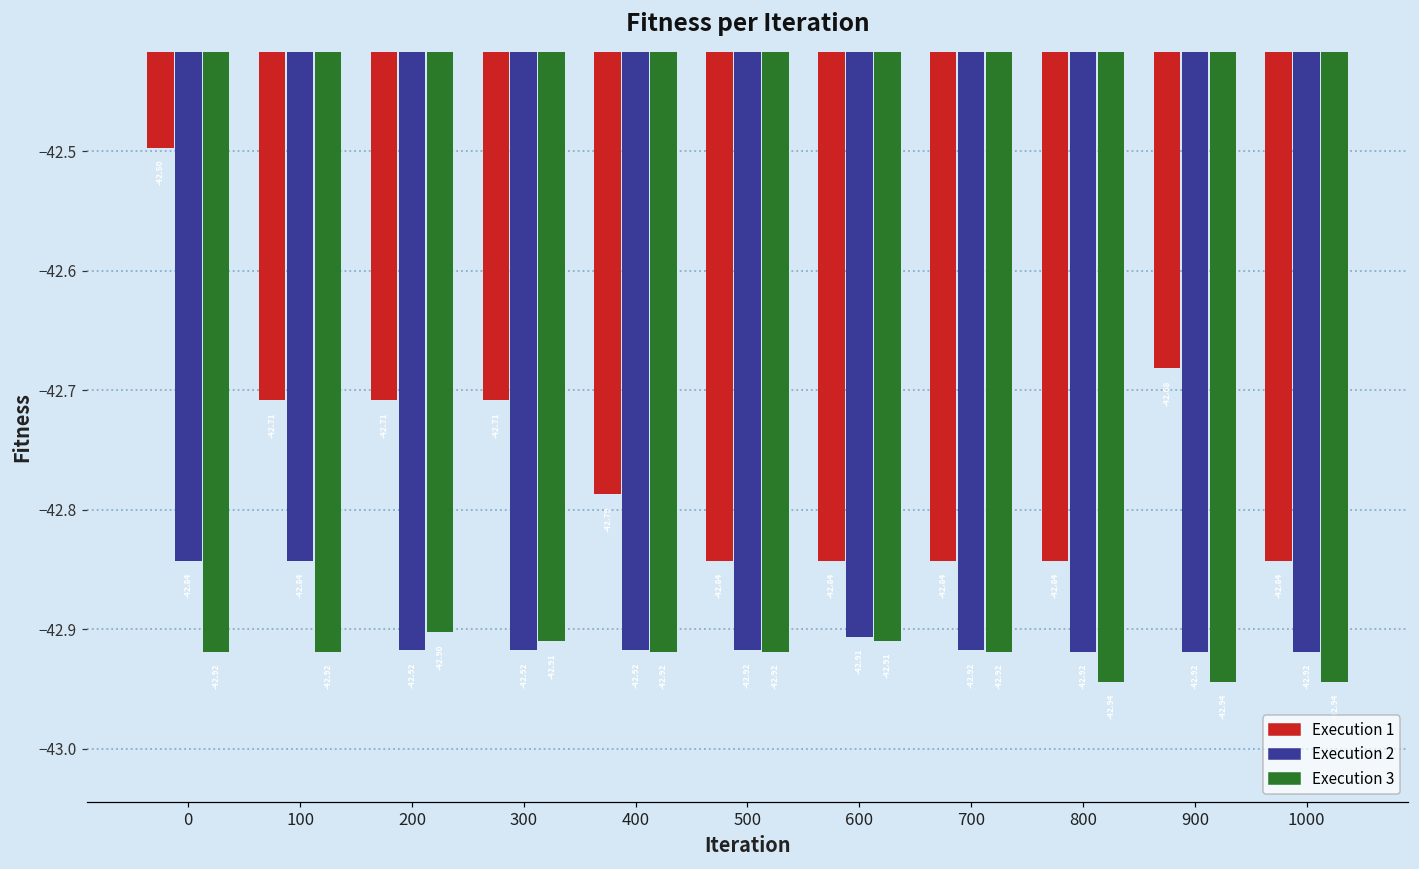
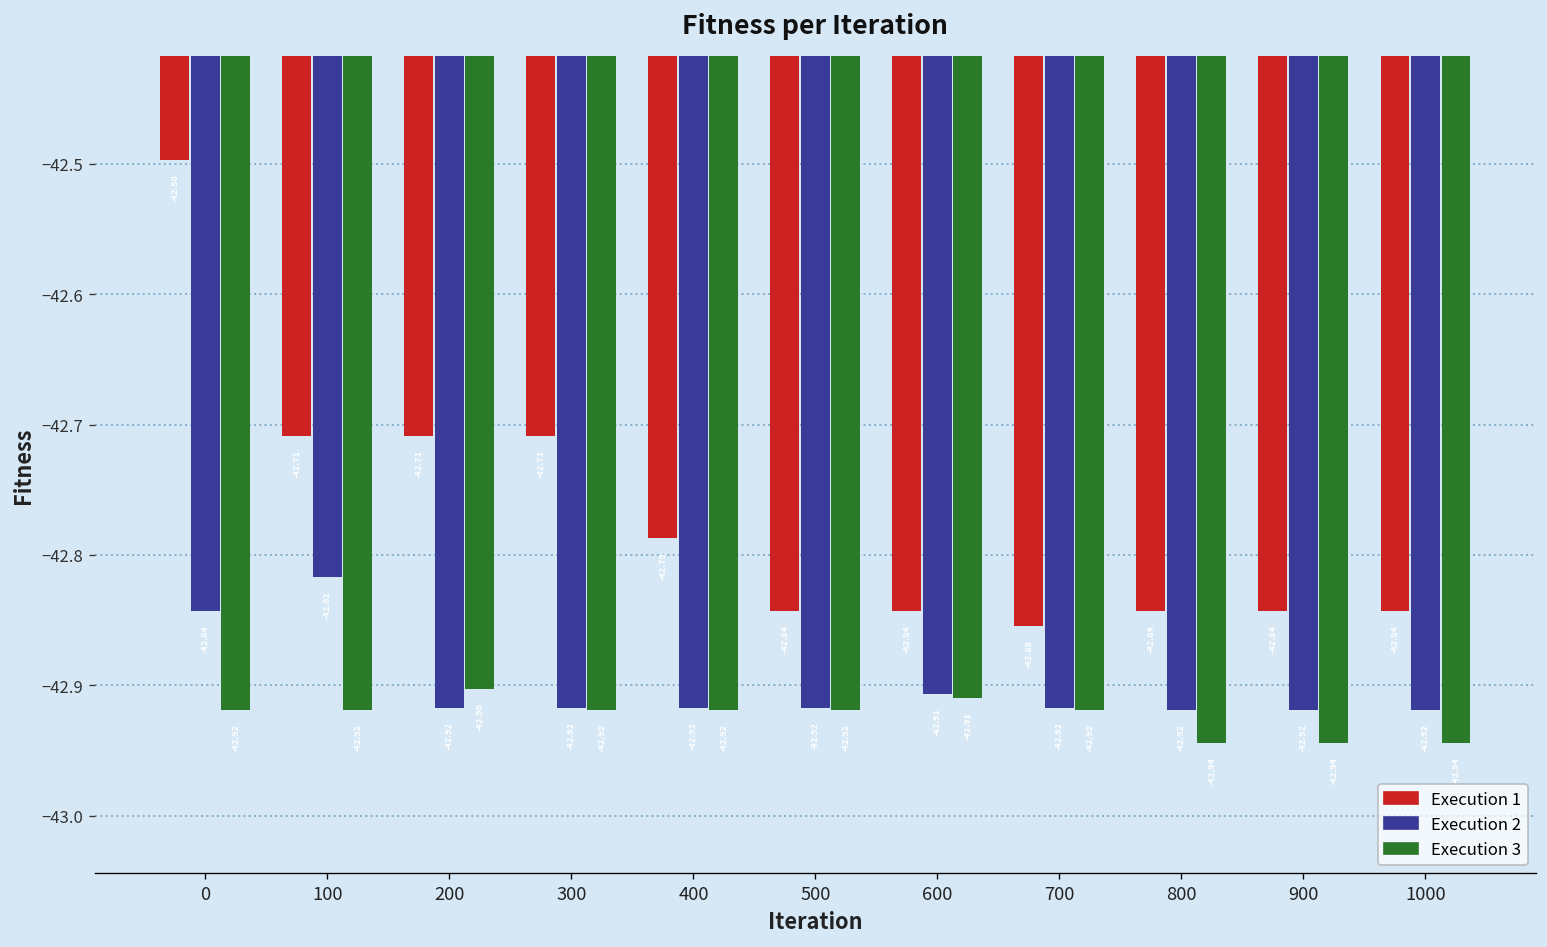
Execution 2, 100: -42.843 -> -42.817
Execution 3, 300: -42.910 -> -42.919
Execution 1, 700: -42.843 -> -42.855
Execution 1, 900: -42.682 -> -42.843
